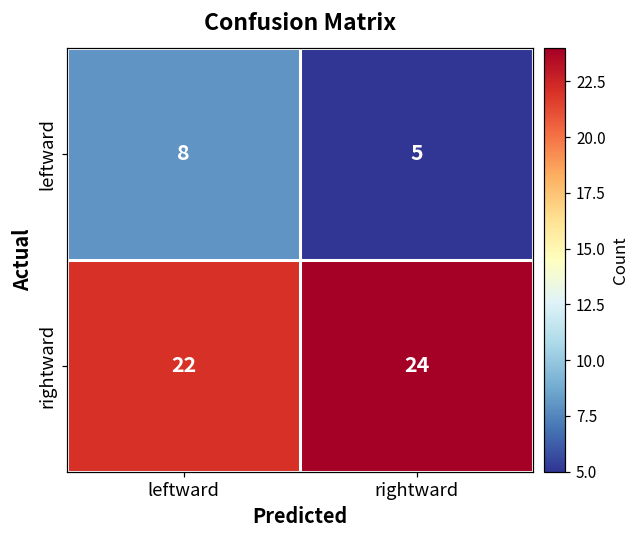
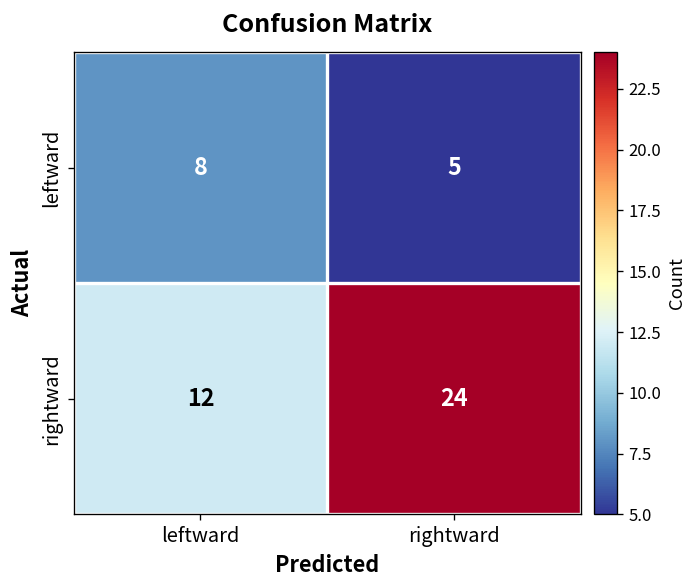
rightward, leftward: 22 -> 12
